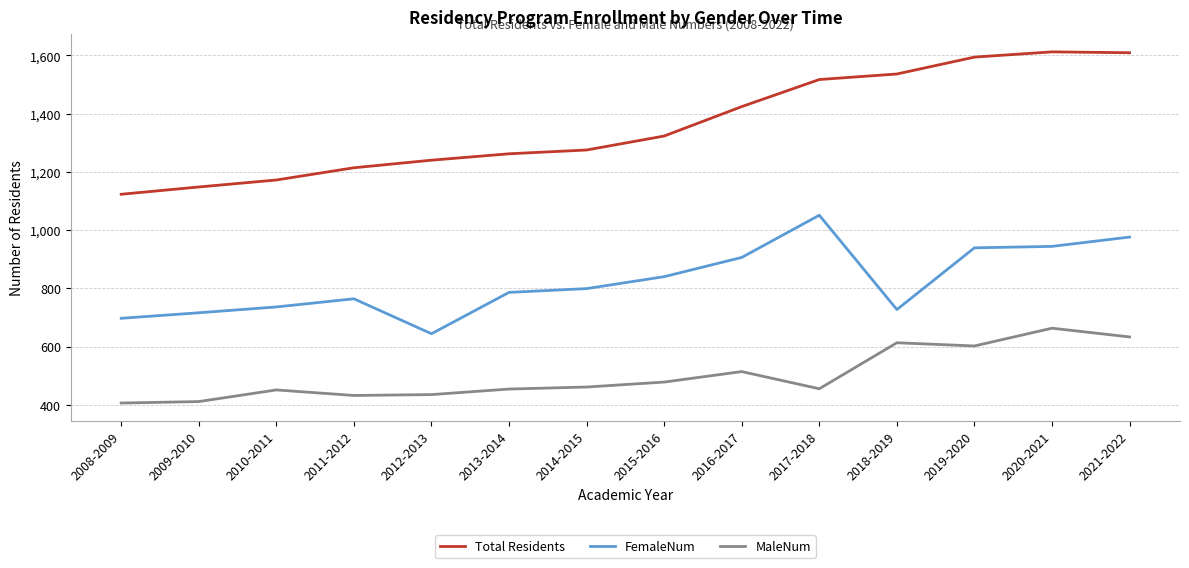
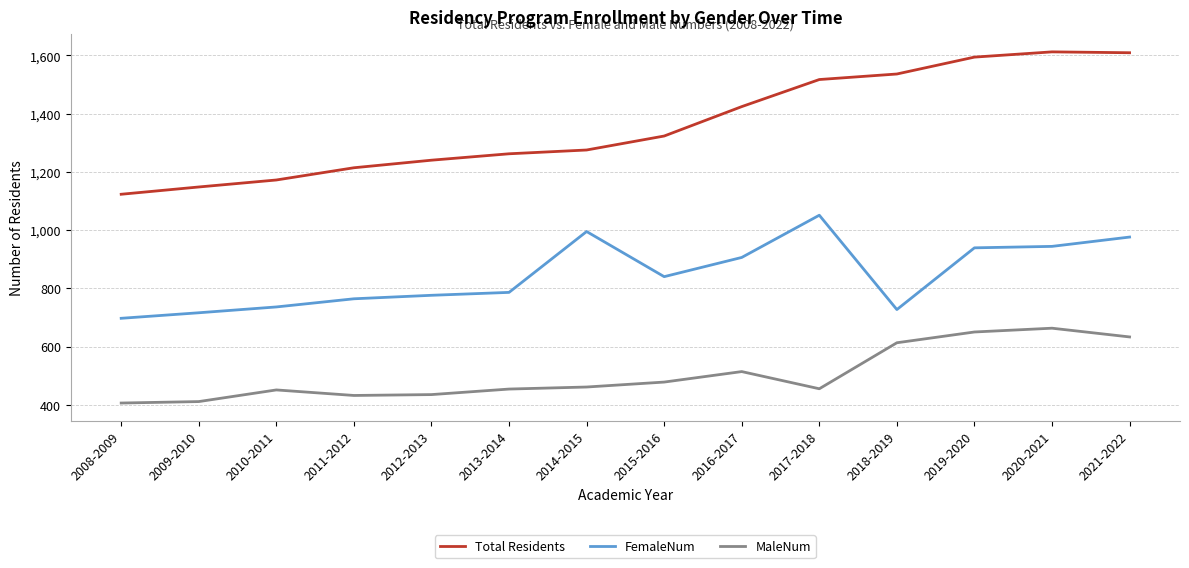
FemaleNum, 2012-2013: 640 -> 780
FemaleNum, 2014-2015: 800 -> 1,000
MaleNum, 2019-2020: 600 -> 650
